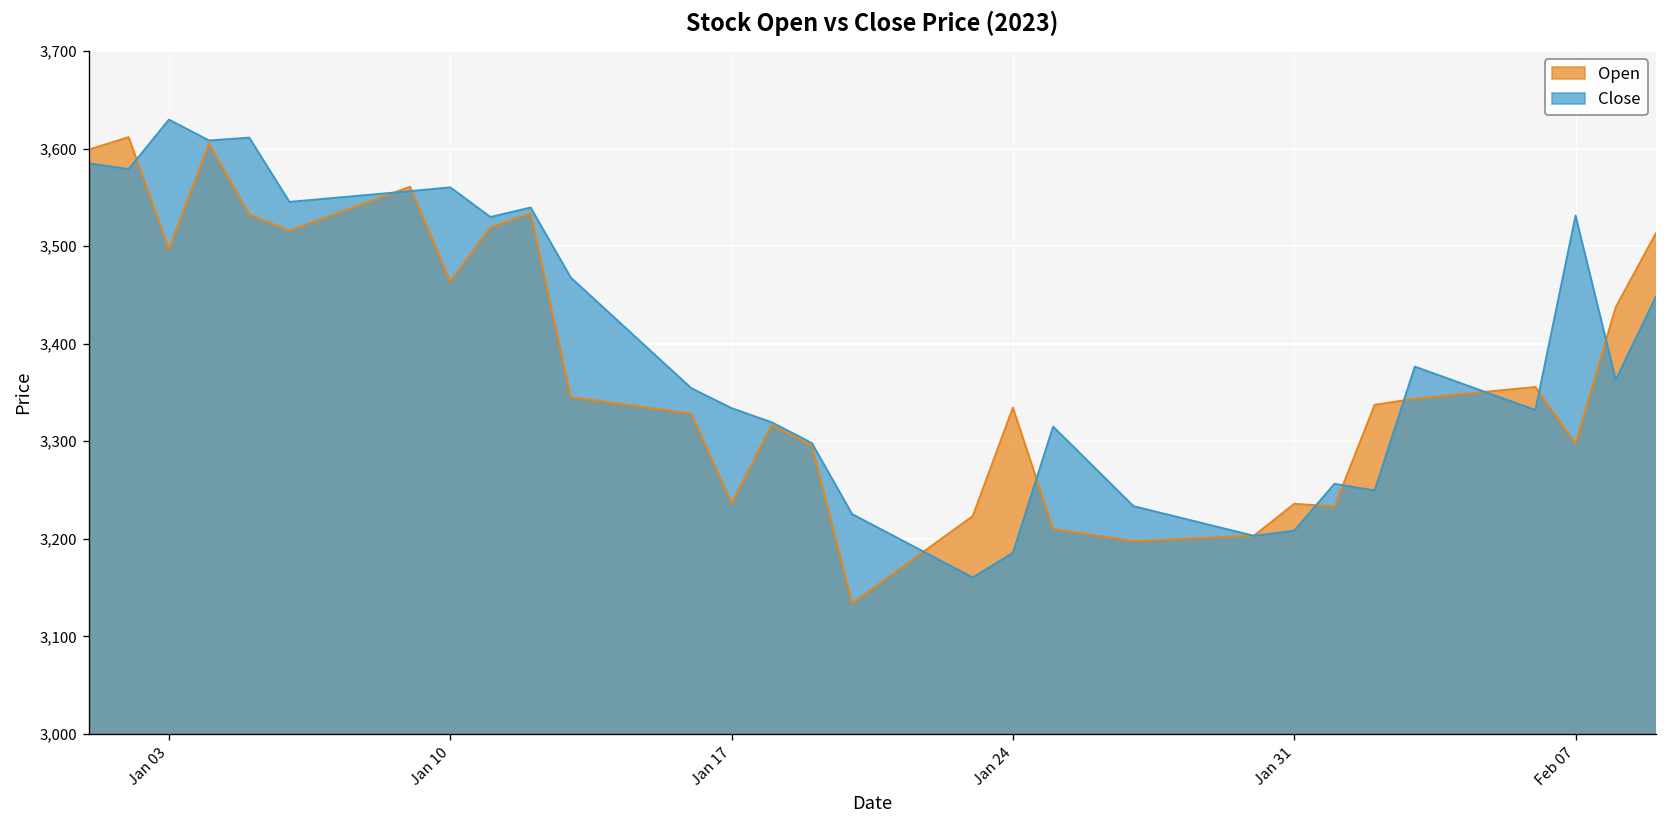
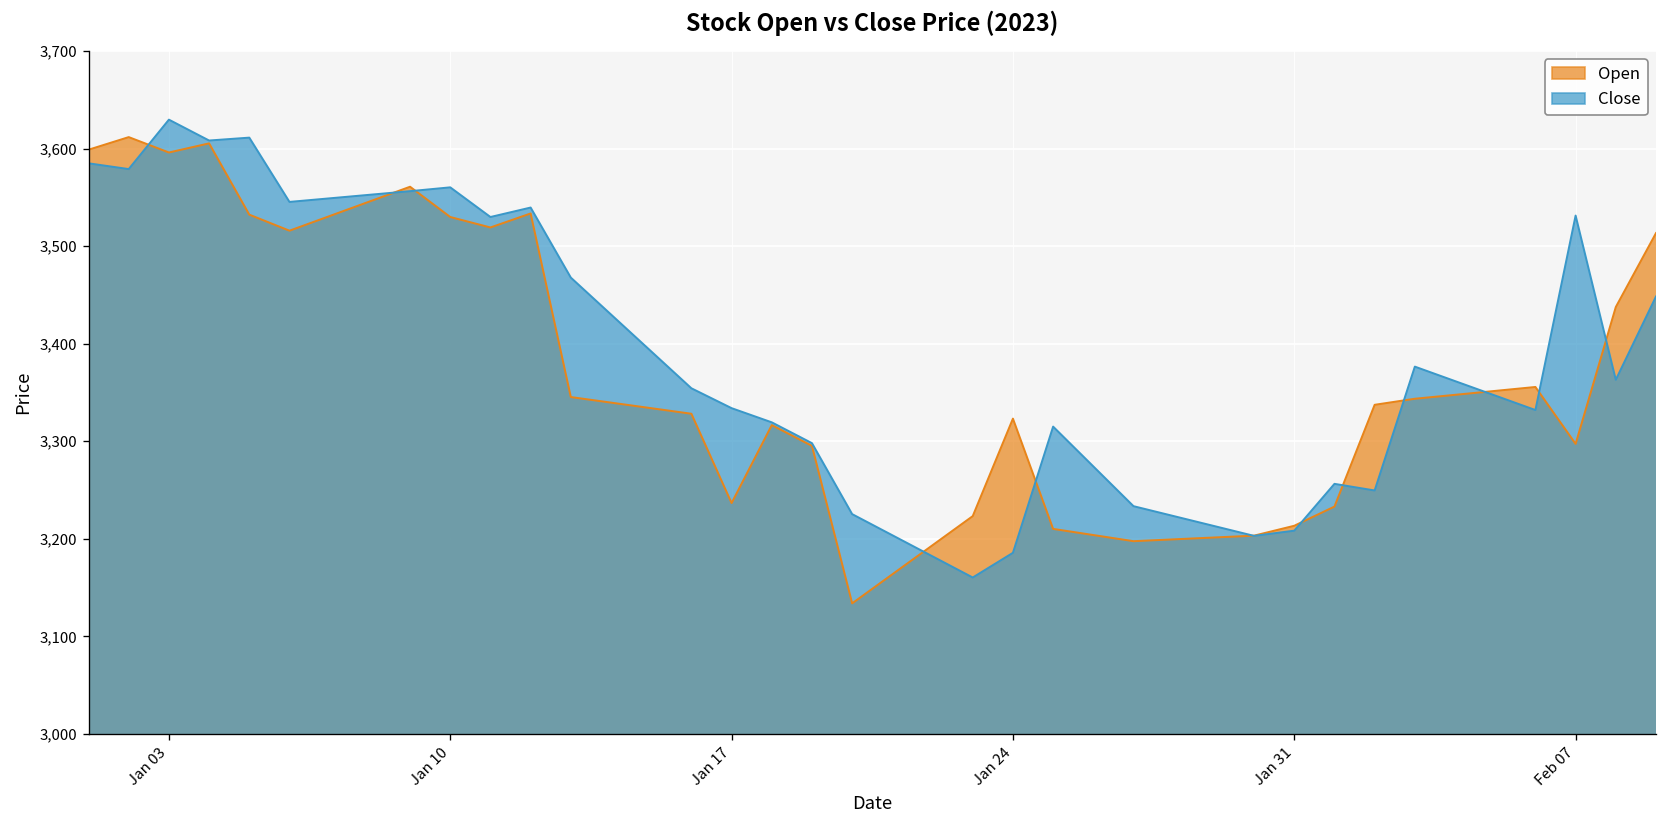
Open, Jan 03: 3,500 -> 3,600
Open, Jan 10: 3,460 -> 3,530
Open, Jan 24: 3,330 -> 3,320
Open, Jan 31: 3,240 -> 3,210
